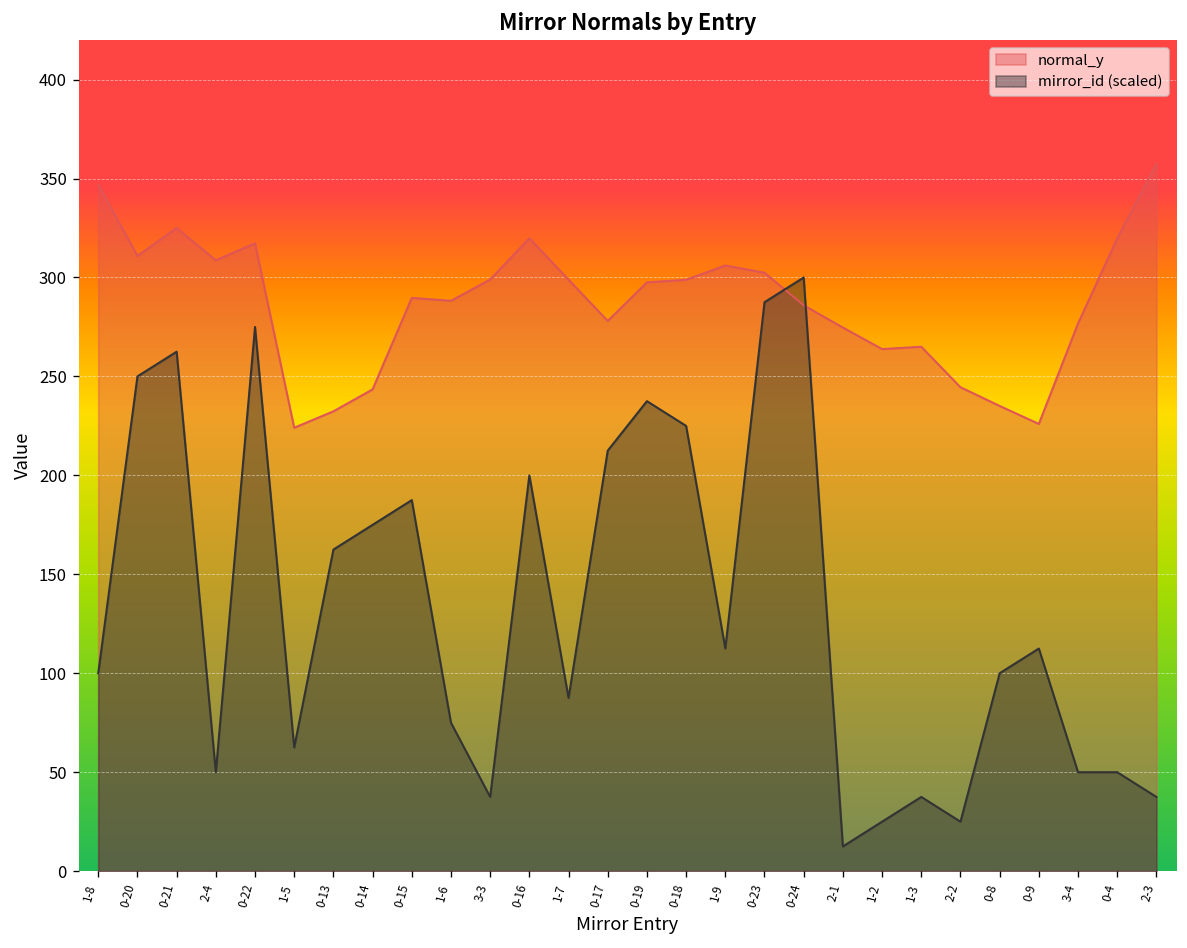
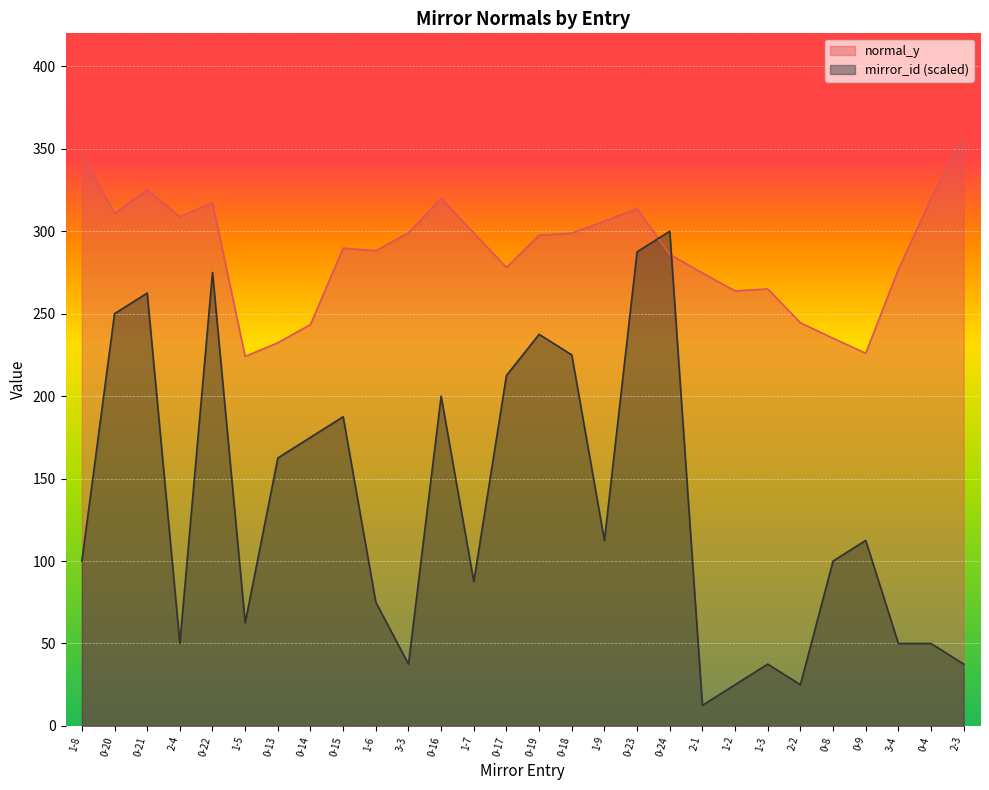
normal_y, 0-23: 302 -> 314
